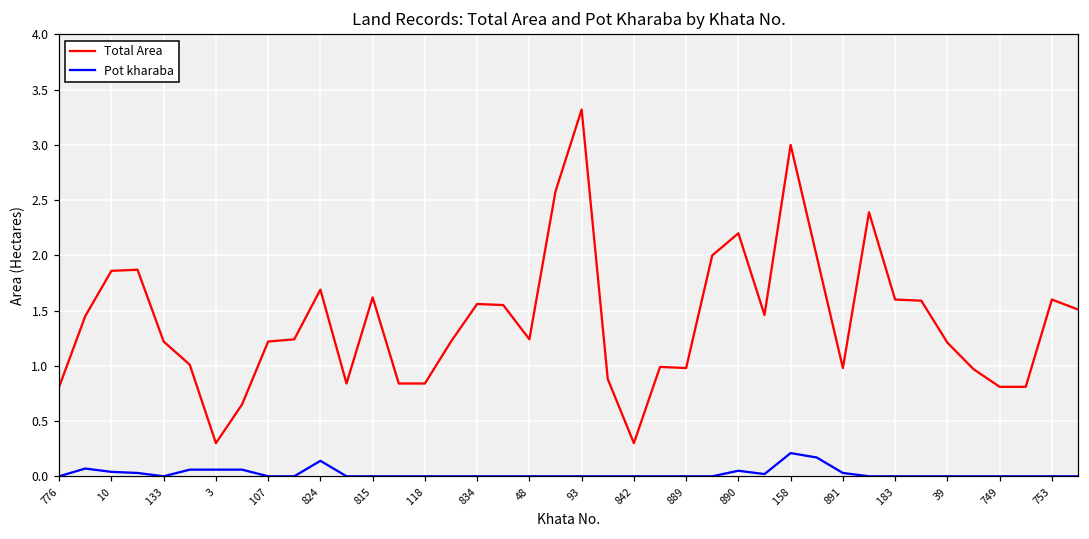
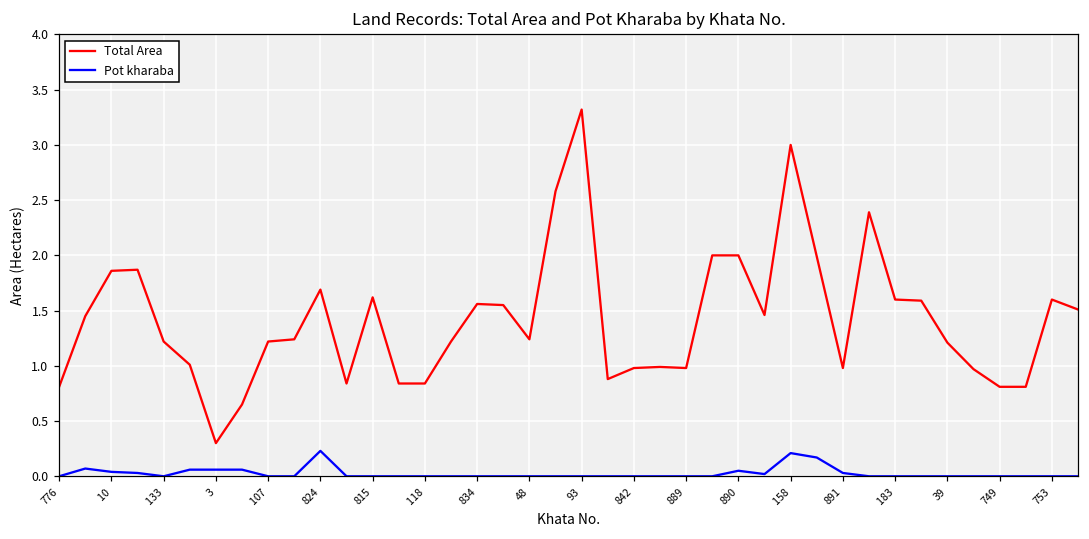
Pot kharaba, 824: 0.14 -> 0.23
Total Area, 842: 0.30 -> 0.98
Total Area, 890: 2.2 -> 2.0
